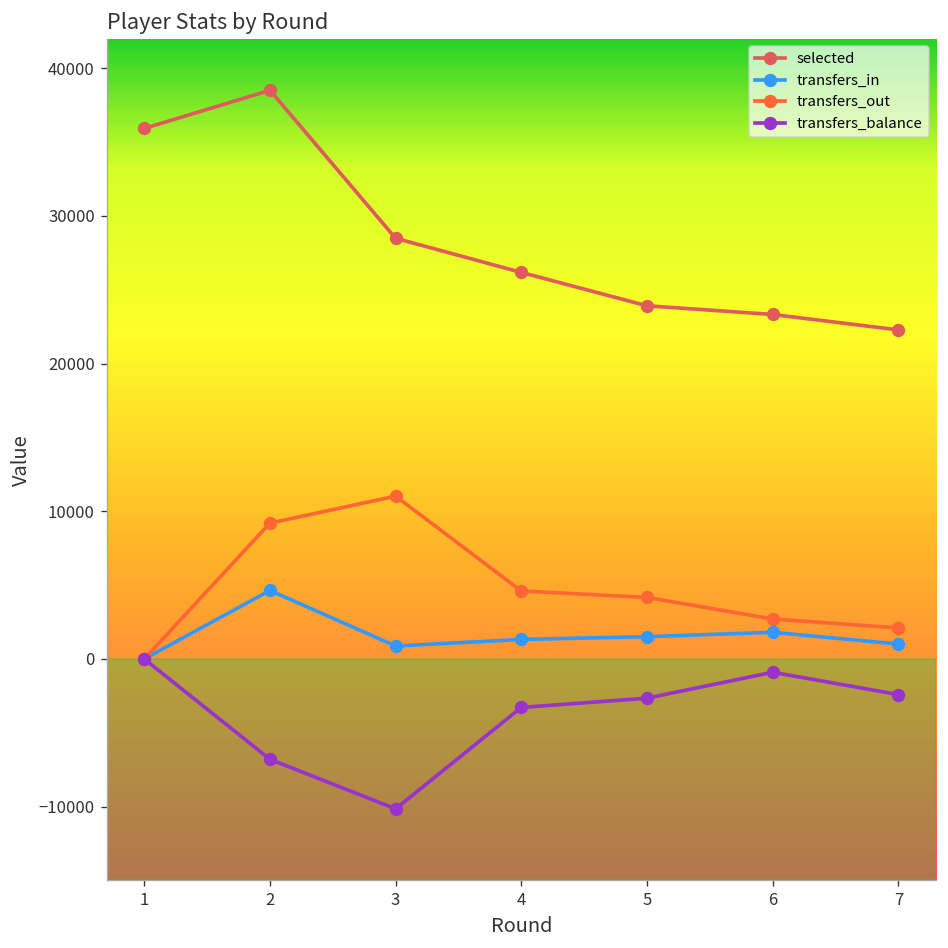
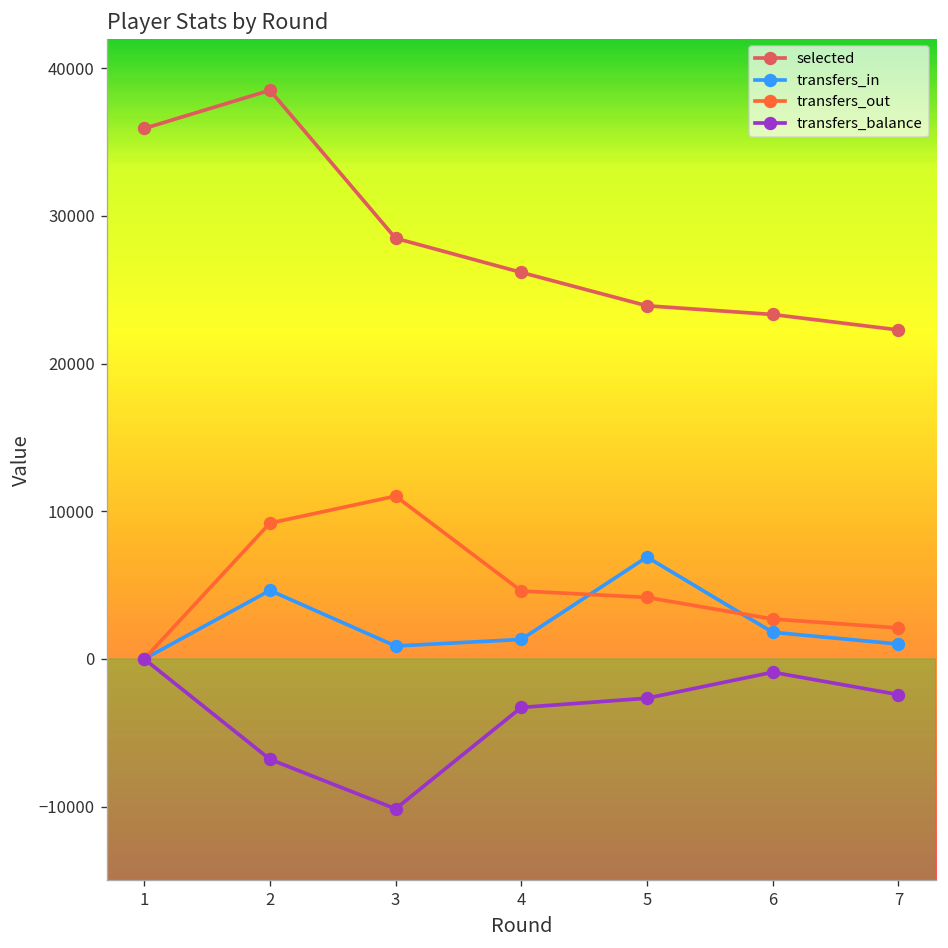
transfers_in, 5: 1500 -> 6900
